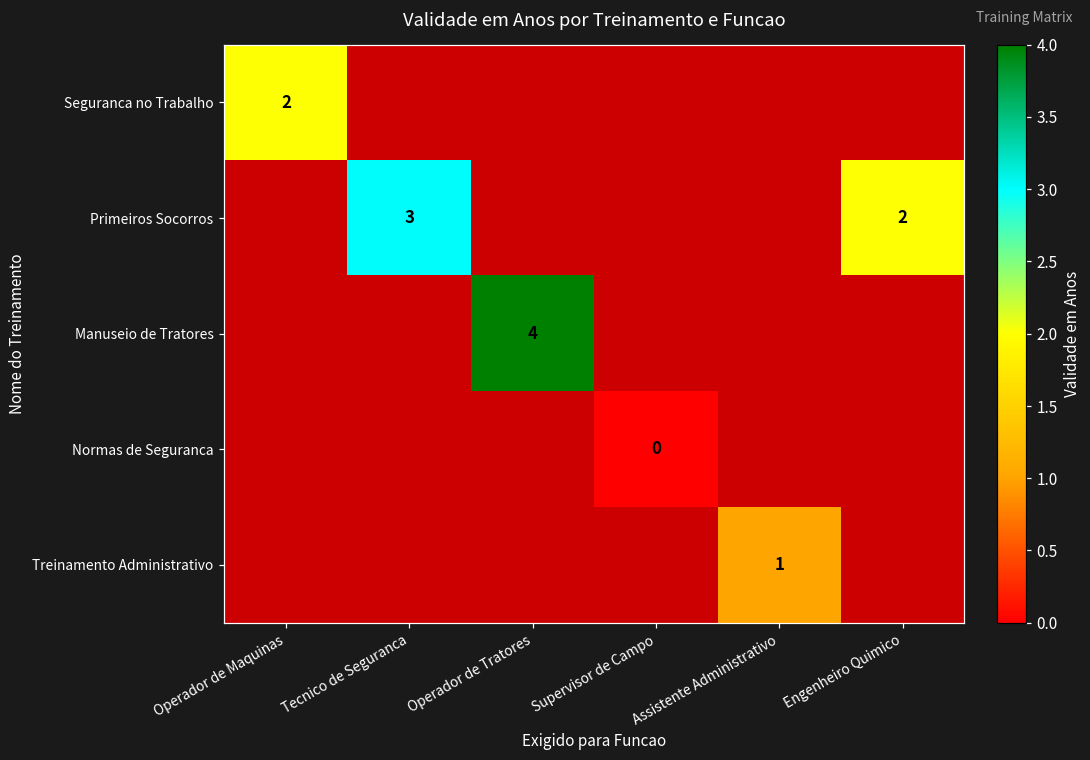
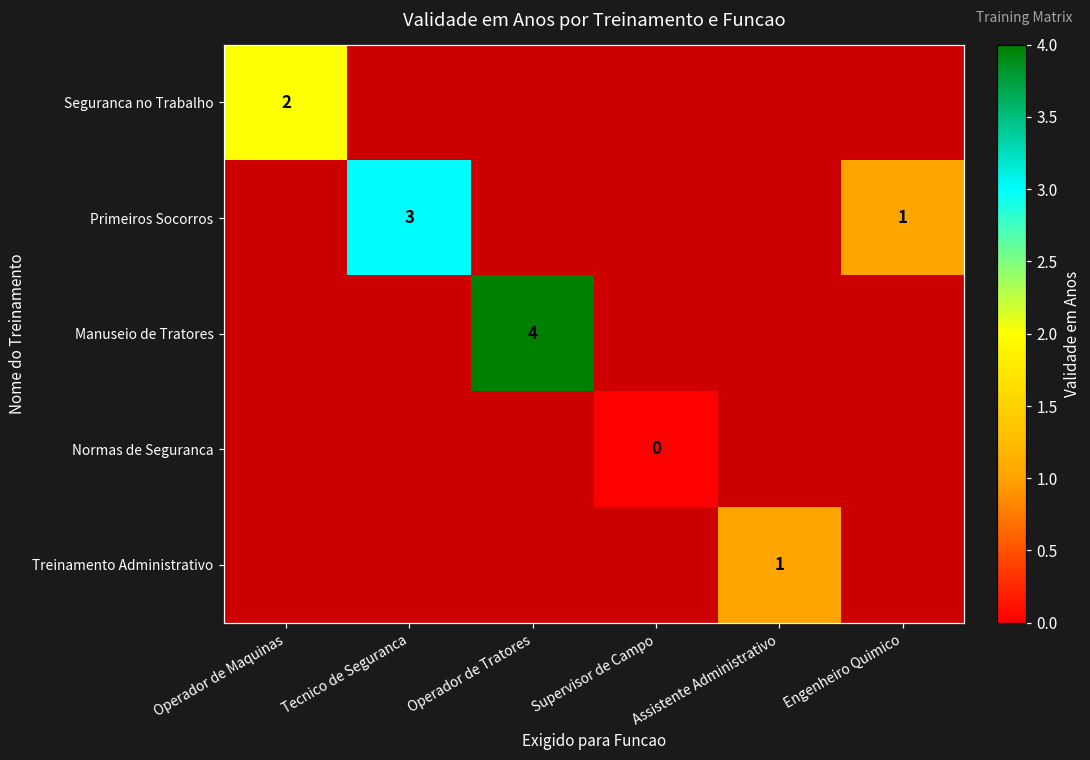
Primeiros Socorros, Engenheiro Quimico: 2 -> 1
